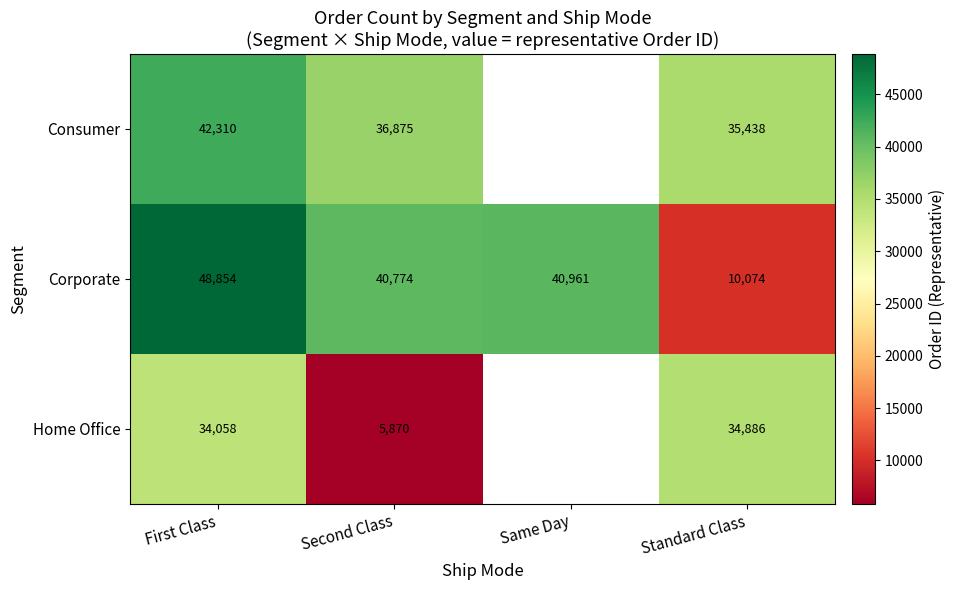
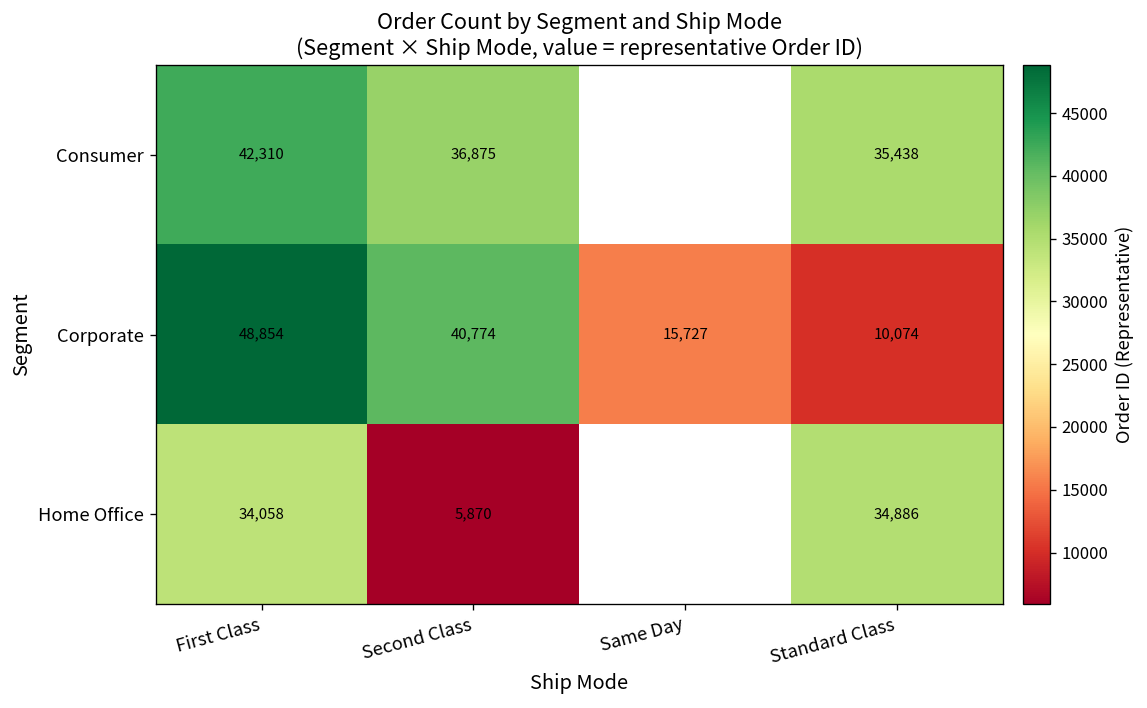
Corporate, Same Day: 40,961 -> 15,727
